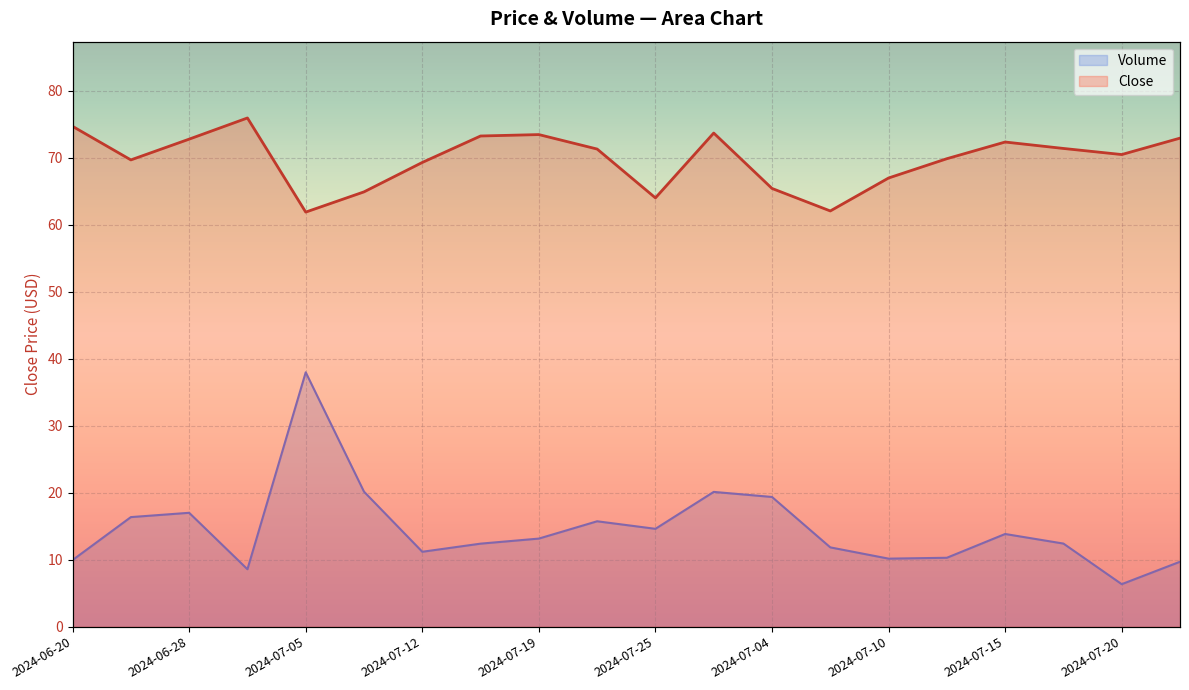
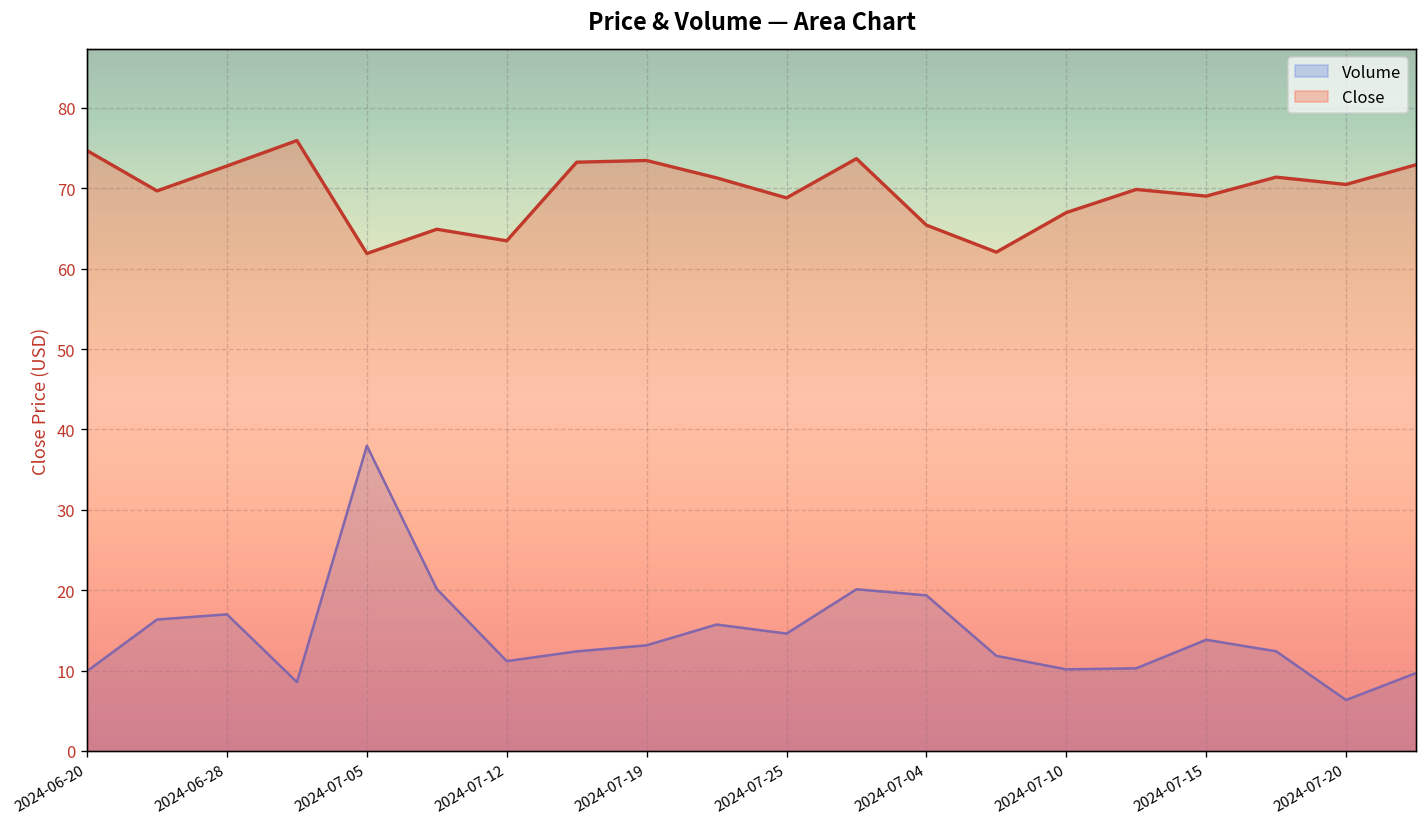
Close, 2024-07-12: 69 -> 63
Close, 2024-07-25: 64 -> 69
Close, 2024-07-15: 72 -> 69
